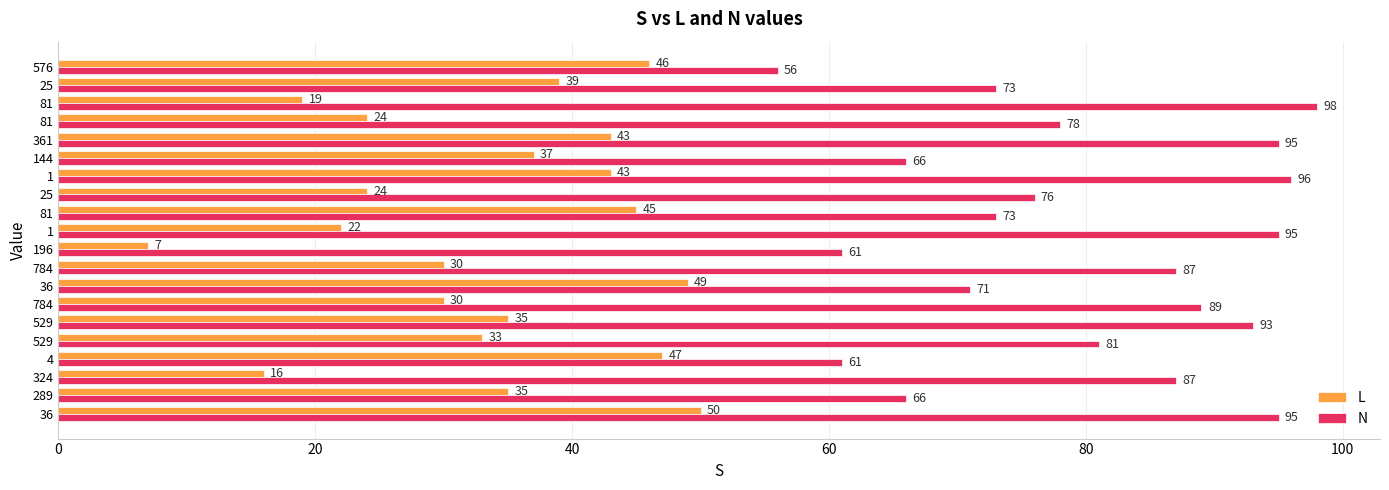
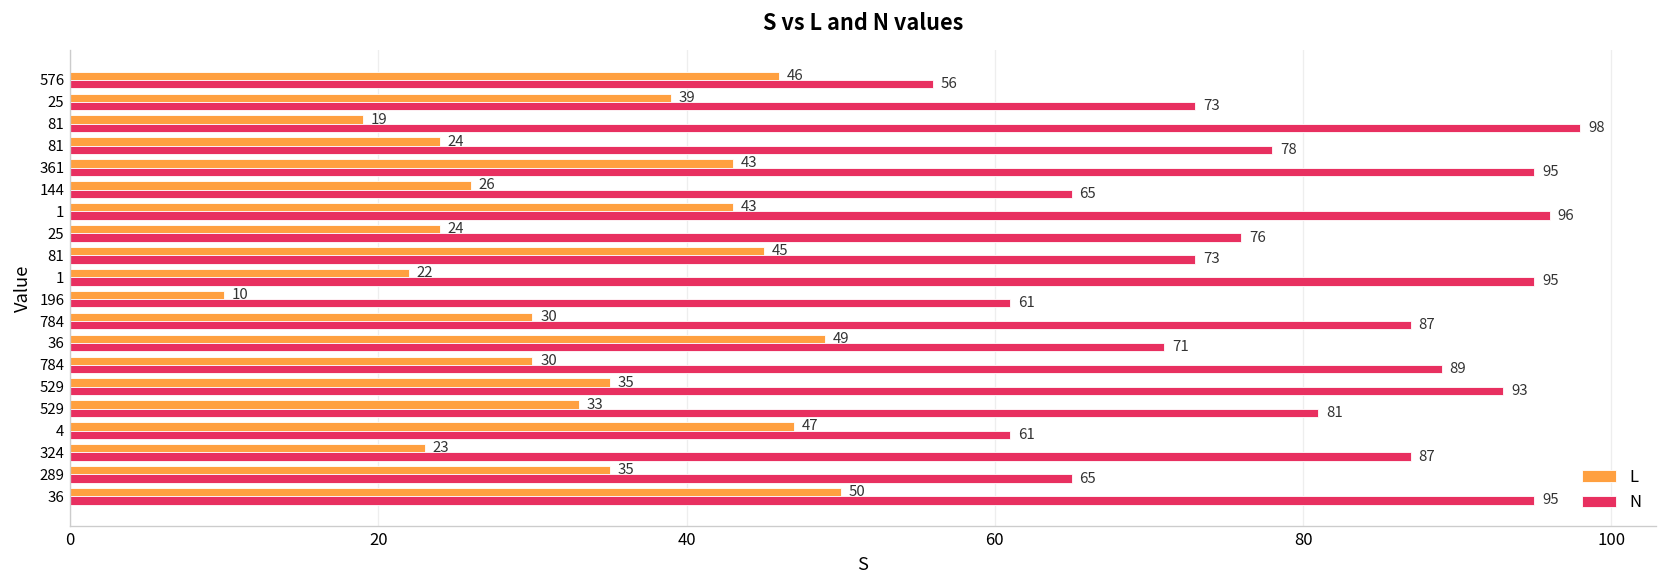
L, 144: 37 -> 26
N, 144: 66 -> 65
L, 196: 7 -> 10
L, 324: 16 -> 23
N, 289: 66 -> 65
